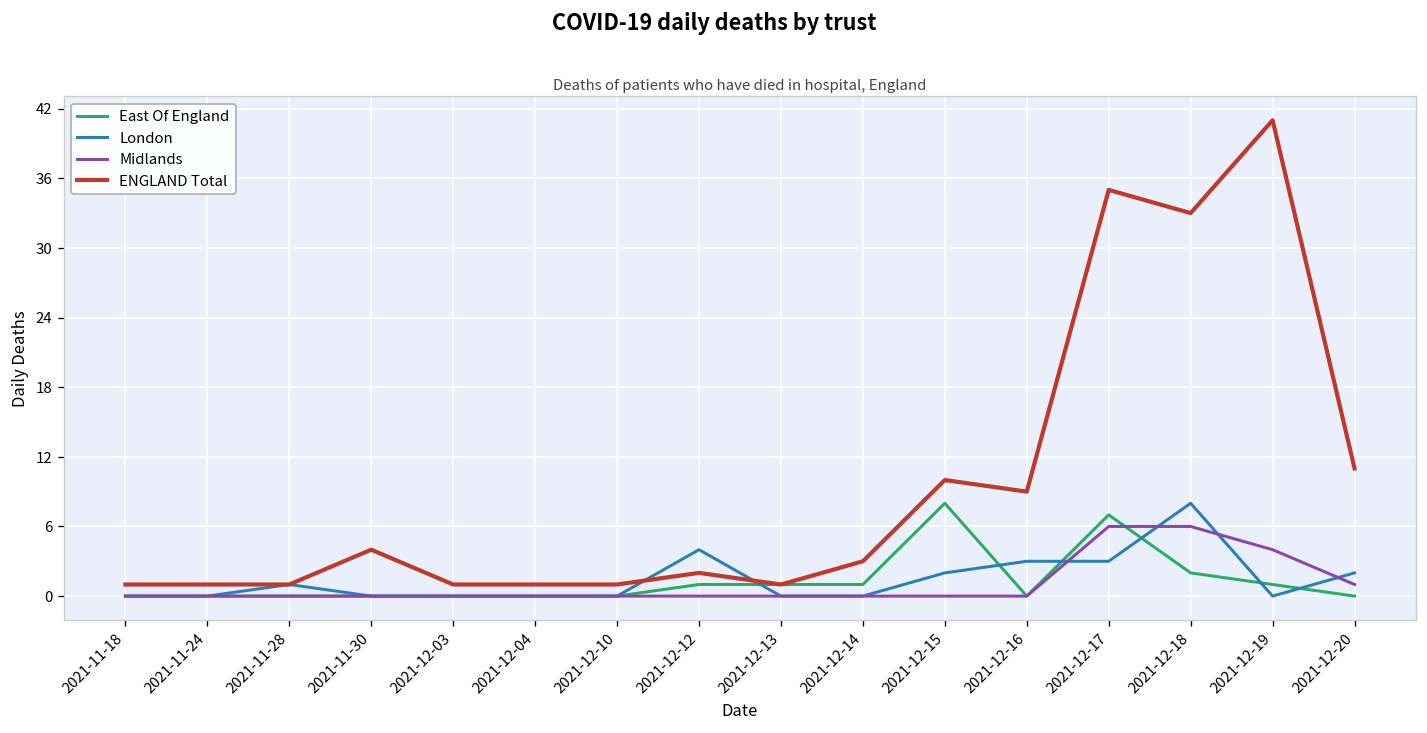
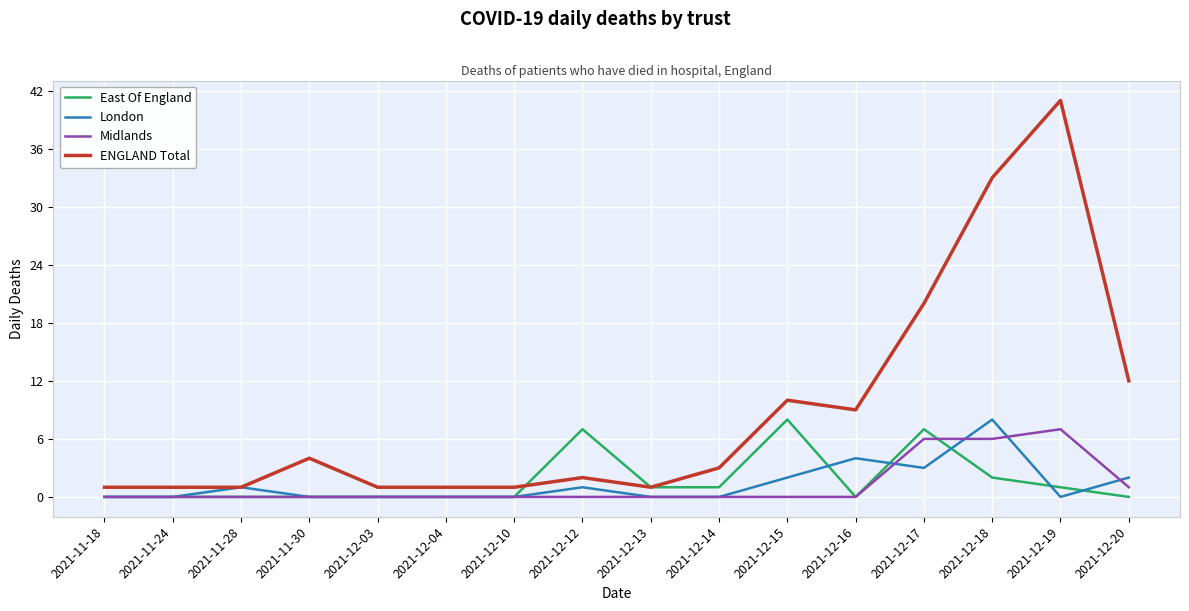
East Of England, 2021-12-12: 1 -> 7
London, 2021-12-12: 4 -> 1
London, 2021-12-16: 3 -> 4
ENGLAND Total, 2021-12-17: 35 -> 20
Midlands, 2021-12-19: 4 -> 7
ENGLAND Total, 2021-12-20: 11 -> 12
